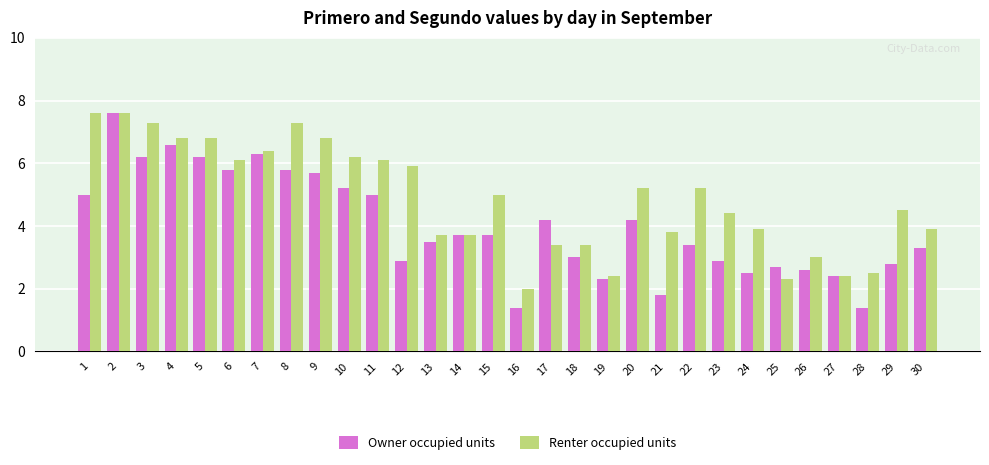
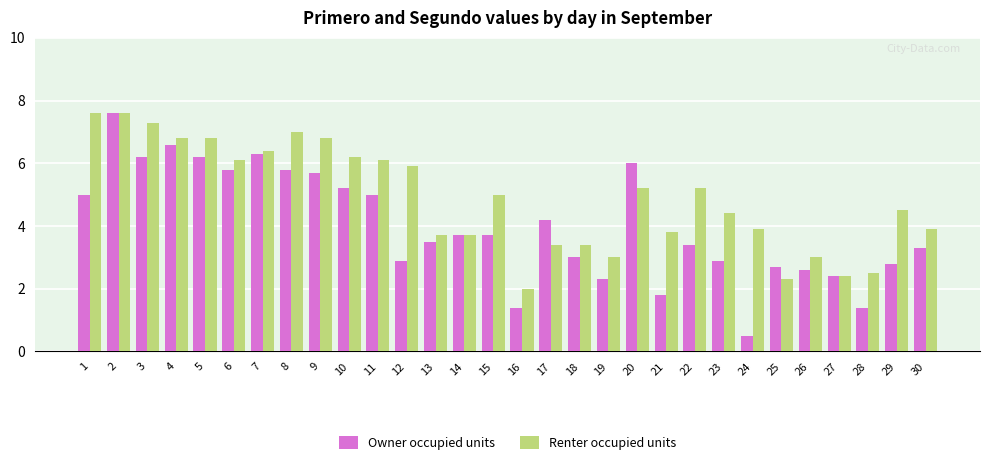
Renter occupied units, 8: 7.3 -> 7.0
Renter occupied units, 19: 2.4 -> 3.0
Owner occupied units, 20: 4.2 -> 6.0
Owner occupied units, 24: 2.5 -> 0.5
